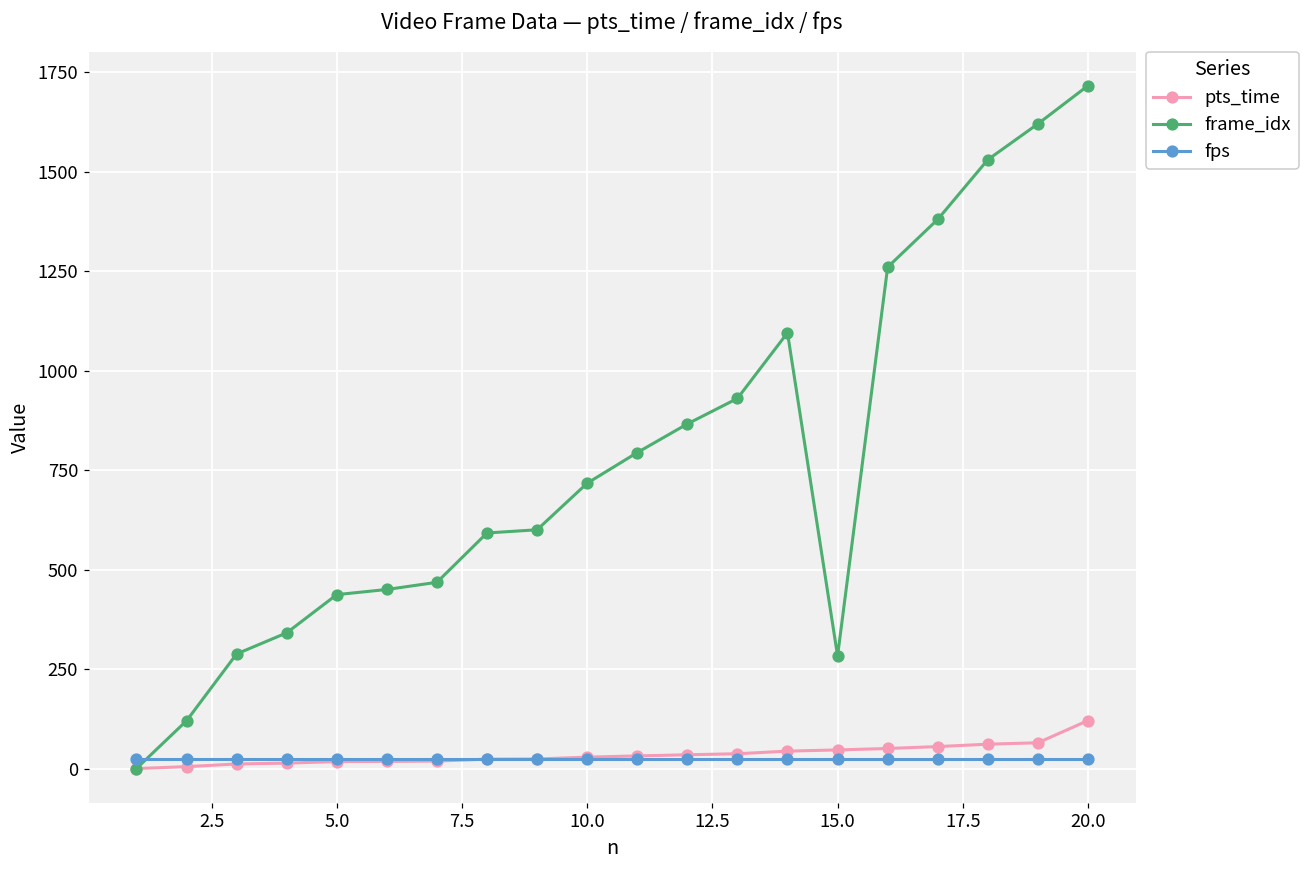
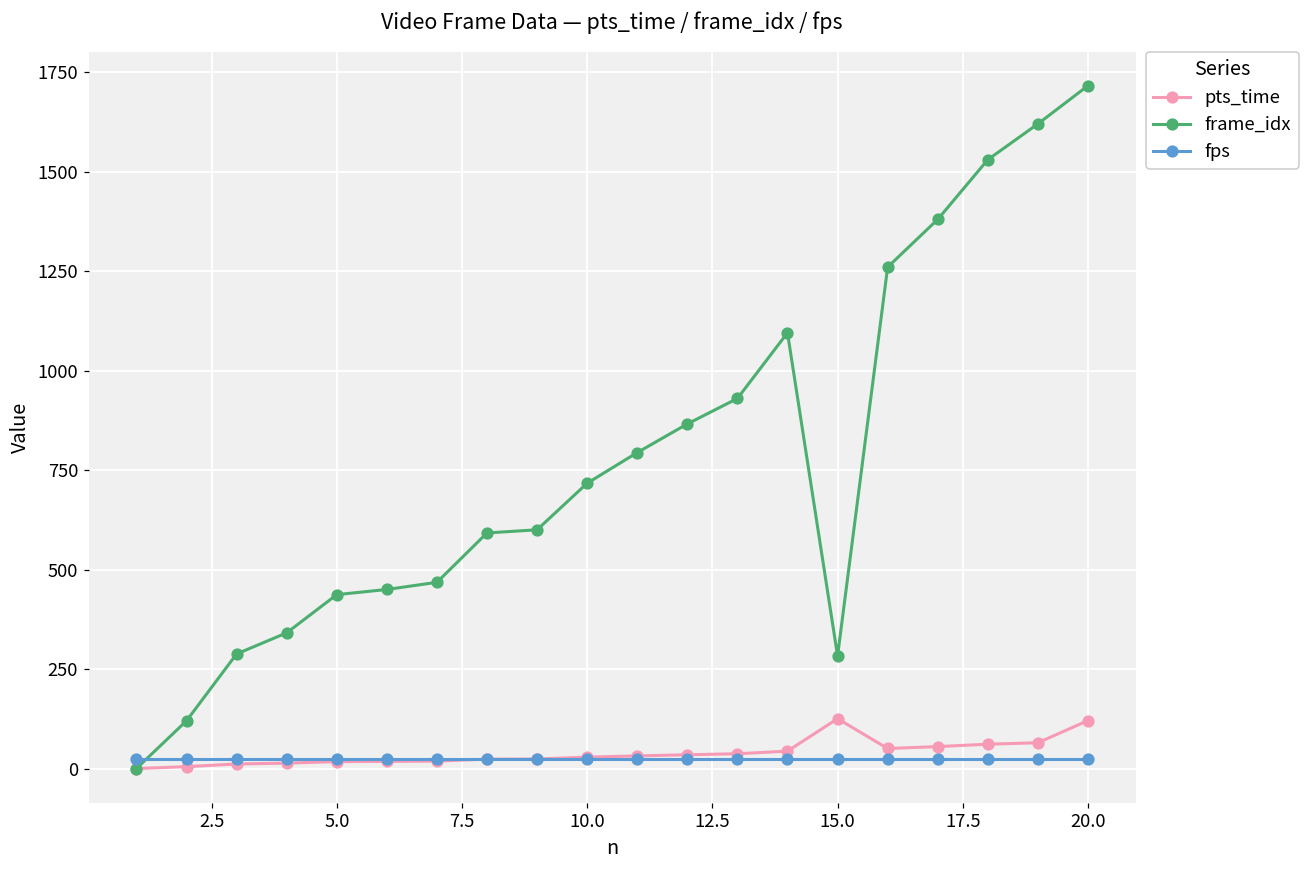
pts_time, 15.0: 50 -> 130
